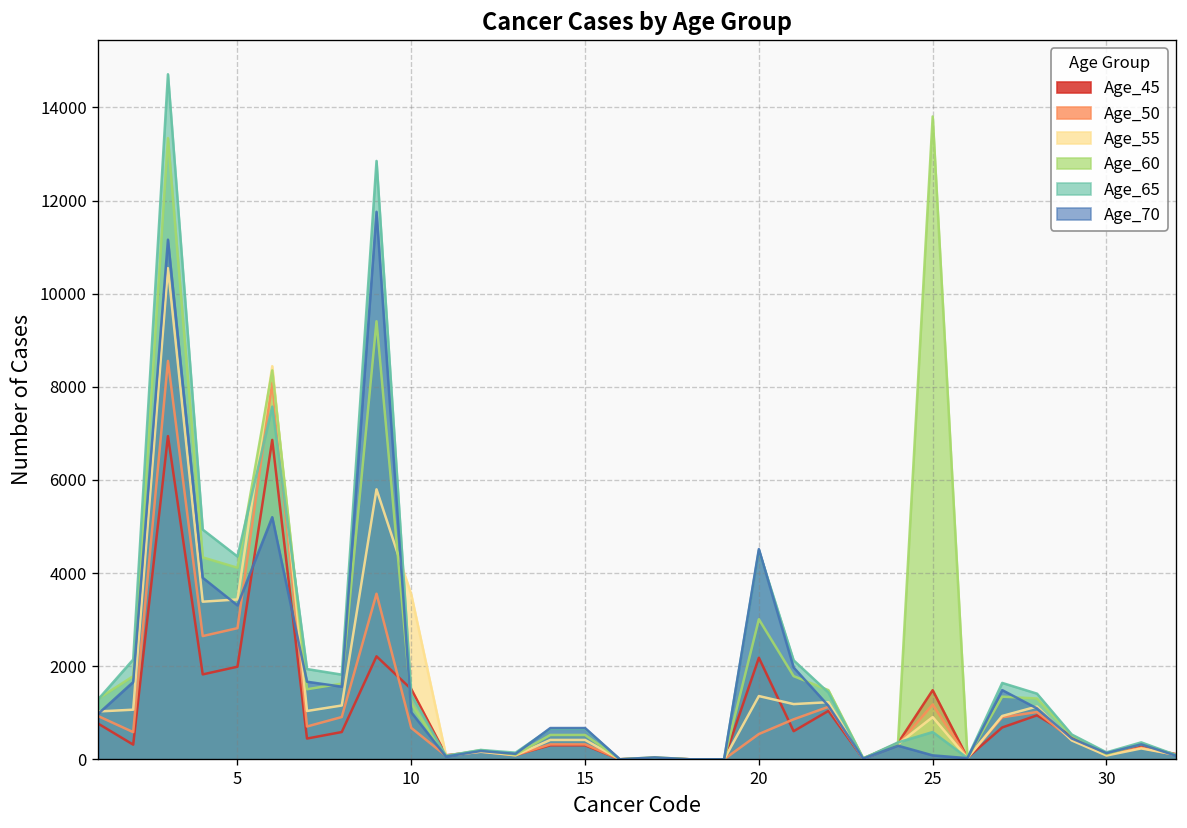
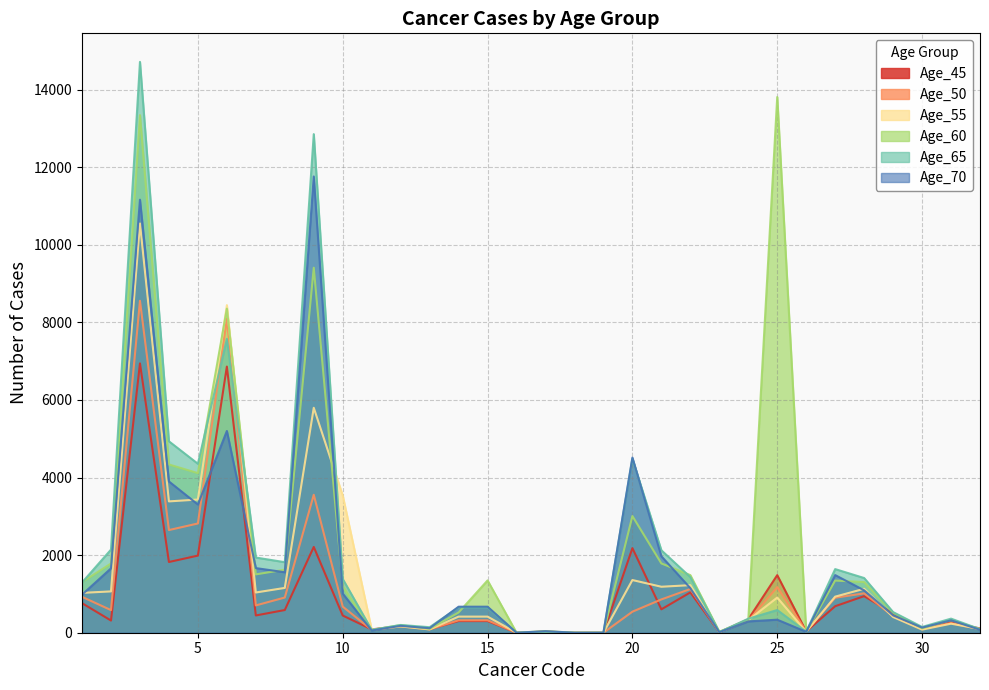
Age_45, 10: 1500 -> 400
Age_60, 15: 500 -> 1300
Age_70, 25: 100 -> 300
